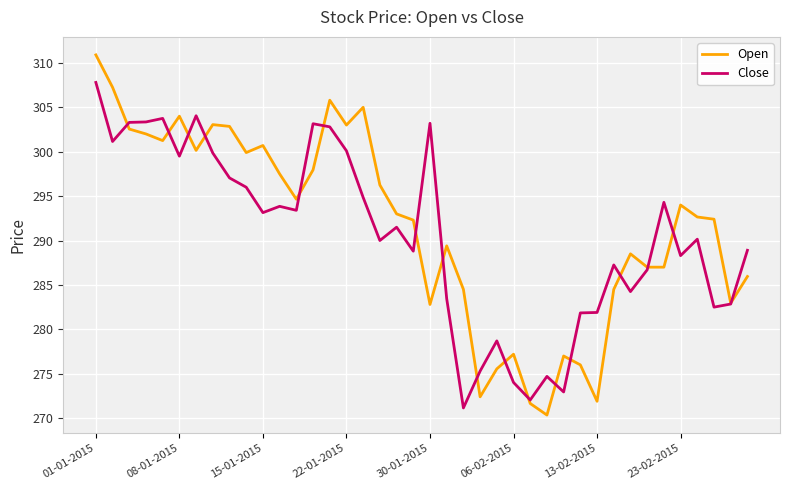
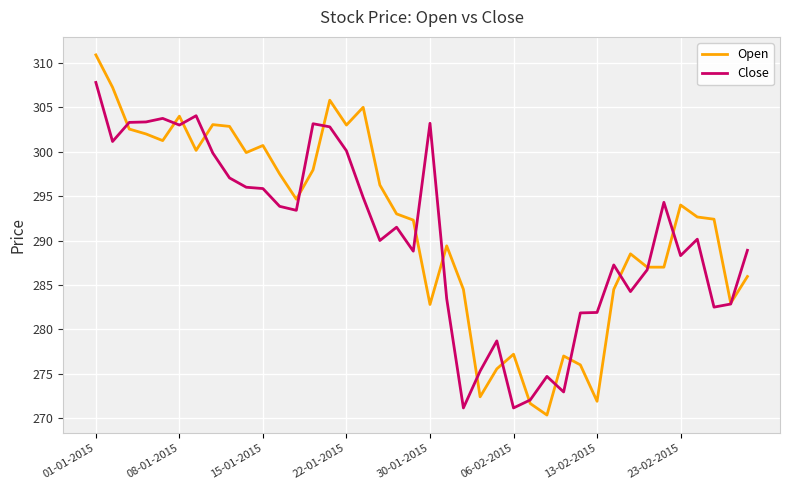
Close, 08-01-2015: 300 -> 303
Close, 15-01-2015: 293 -> 296
Close, 06-02-2015: 274 -> 271
